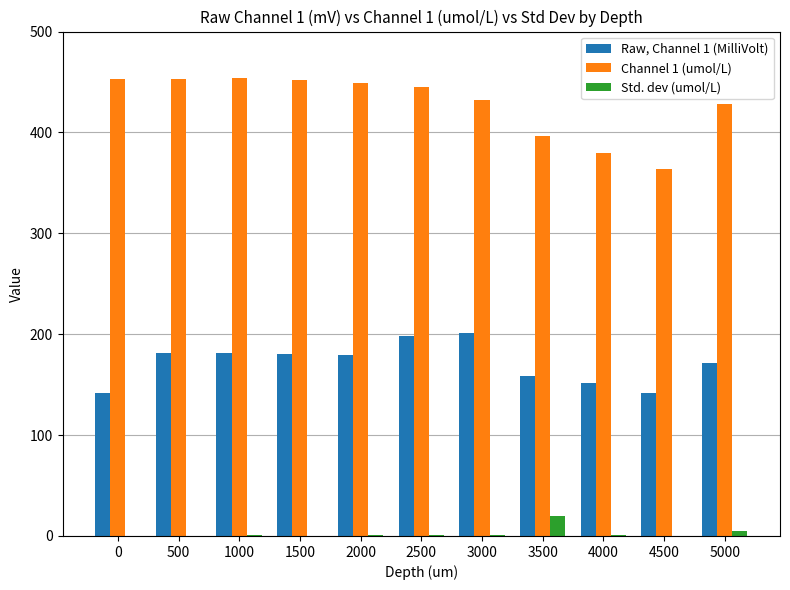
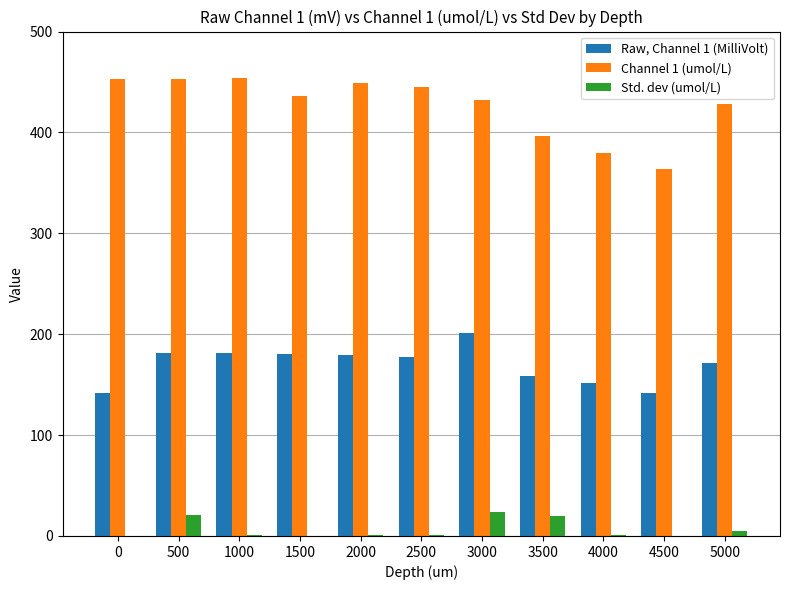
Std. dev (umol/L), 500: 0 -> 21
Channel 1 (umol/L), 1500: 452 -> 436
Raw, Channel 1 (MilliVolt), 2500: 199 -> 178
Std. dev (umol/L), 3000: 1 -> 24
